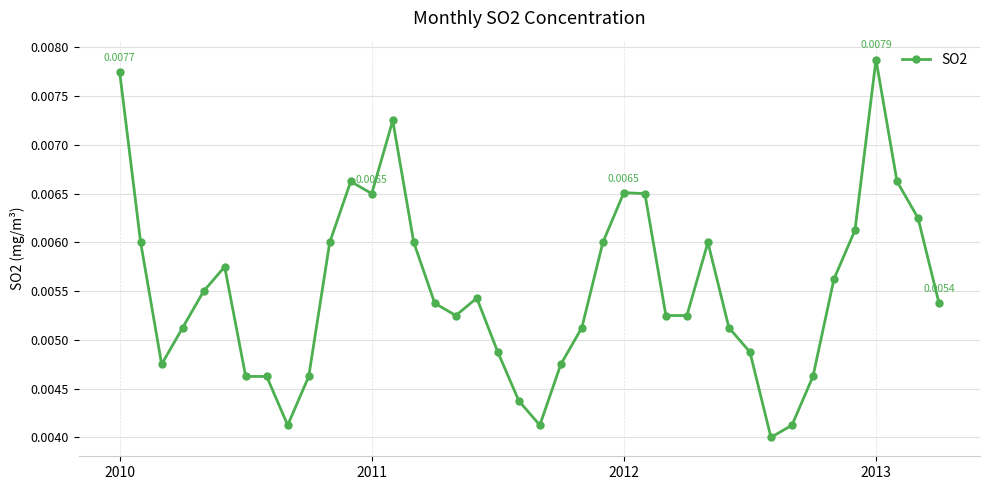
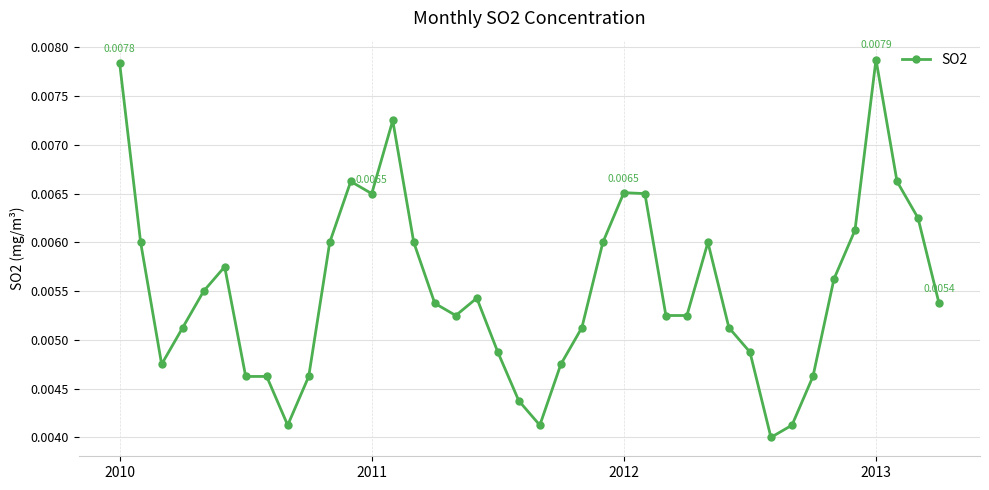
2010: 0.0077 -> 0.0078
